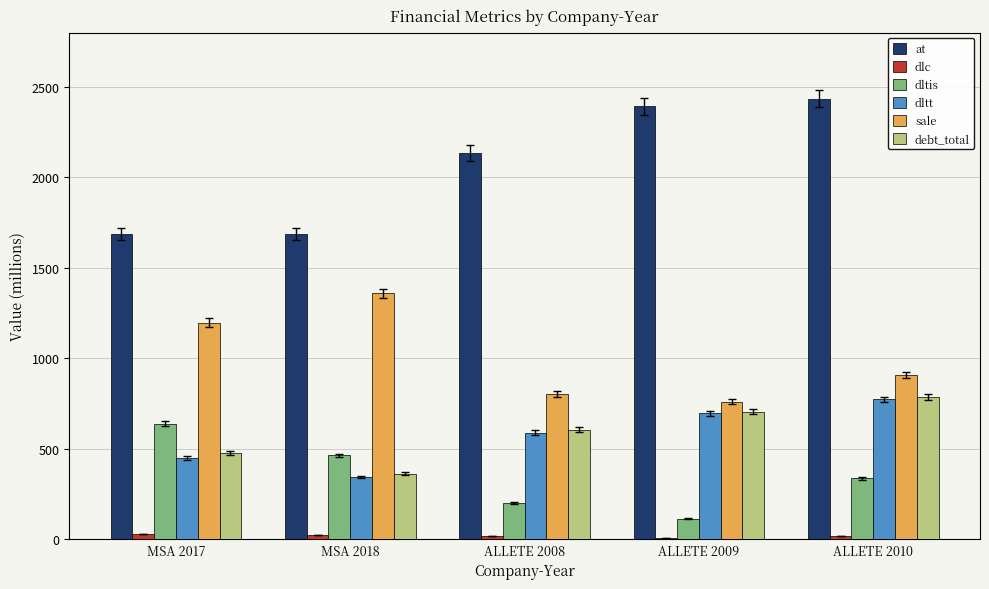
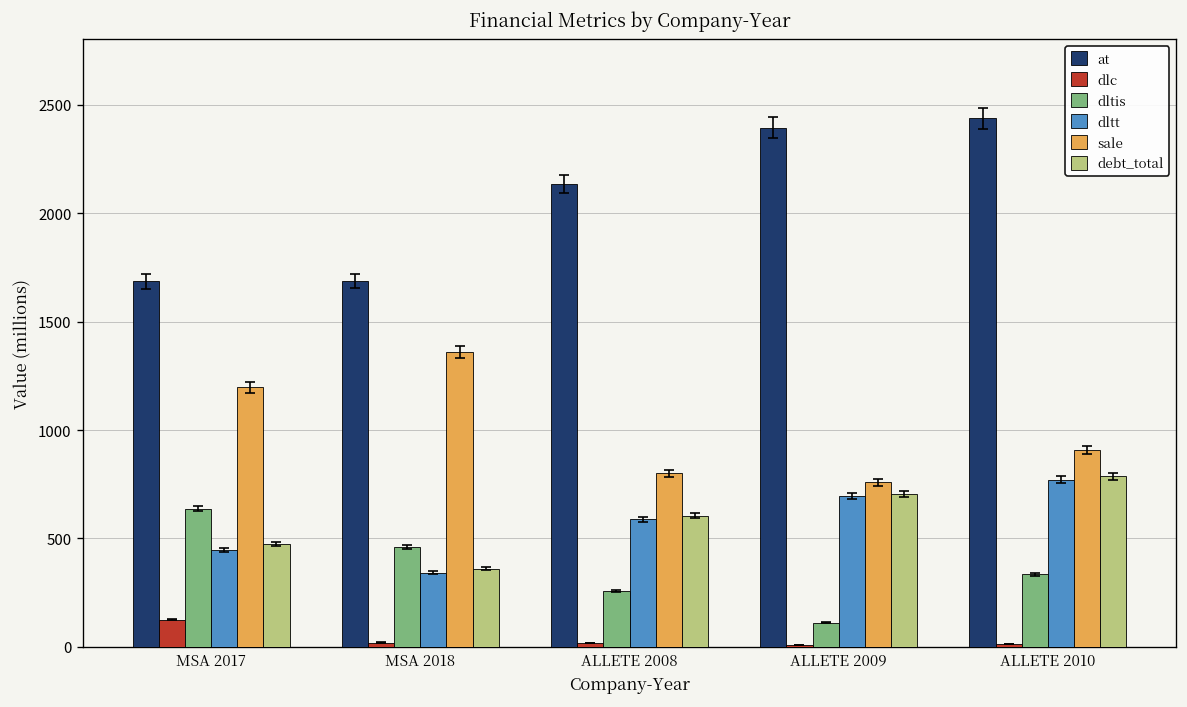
dlc, MSA 2017: 30 -> 130
dltis, ALLETE 2008: 200 -> 260
